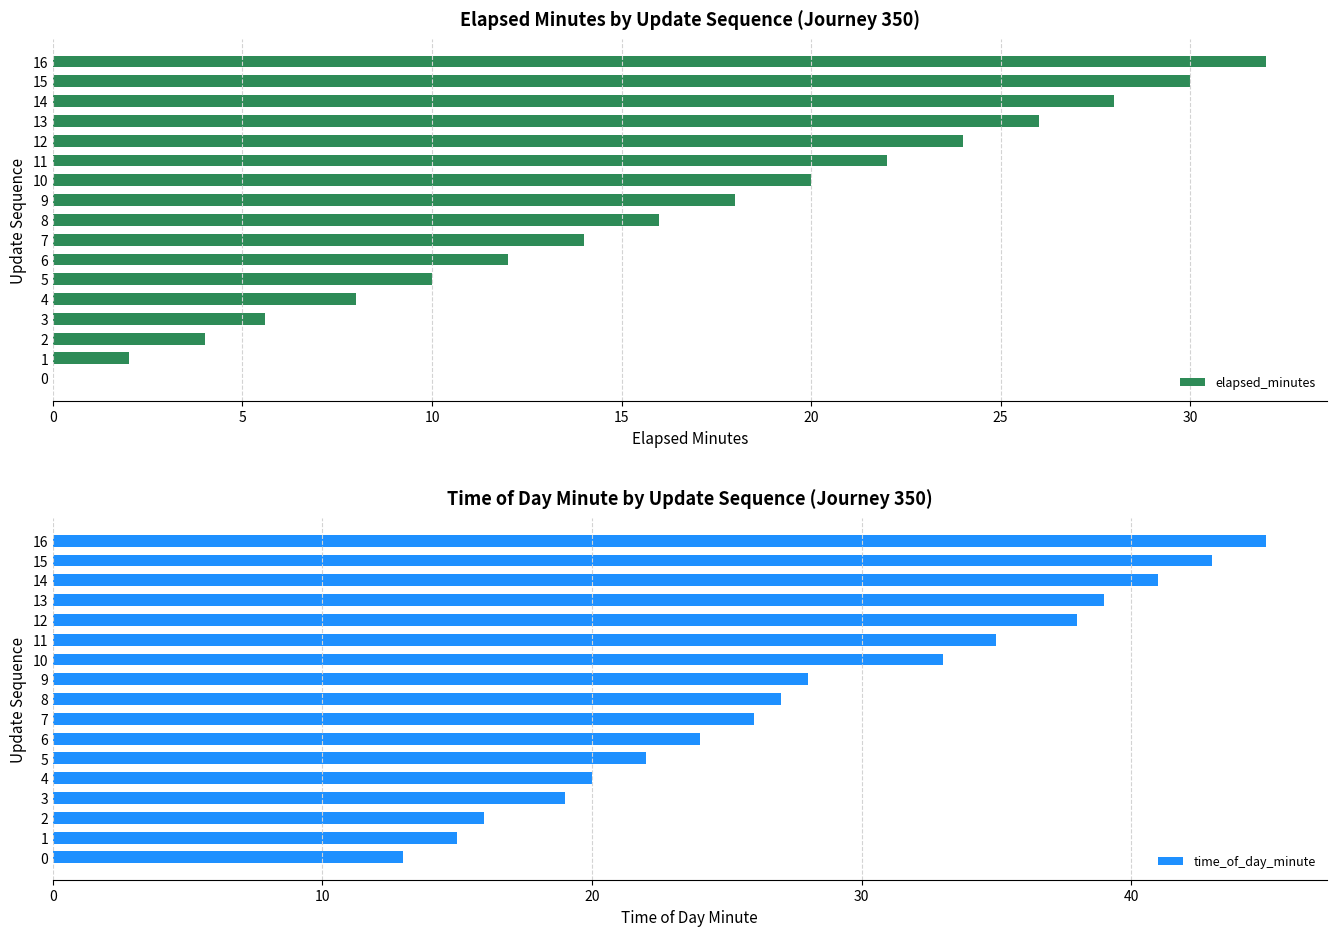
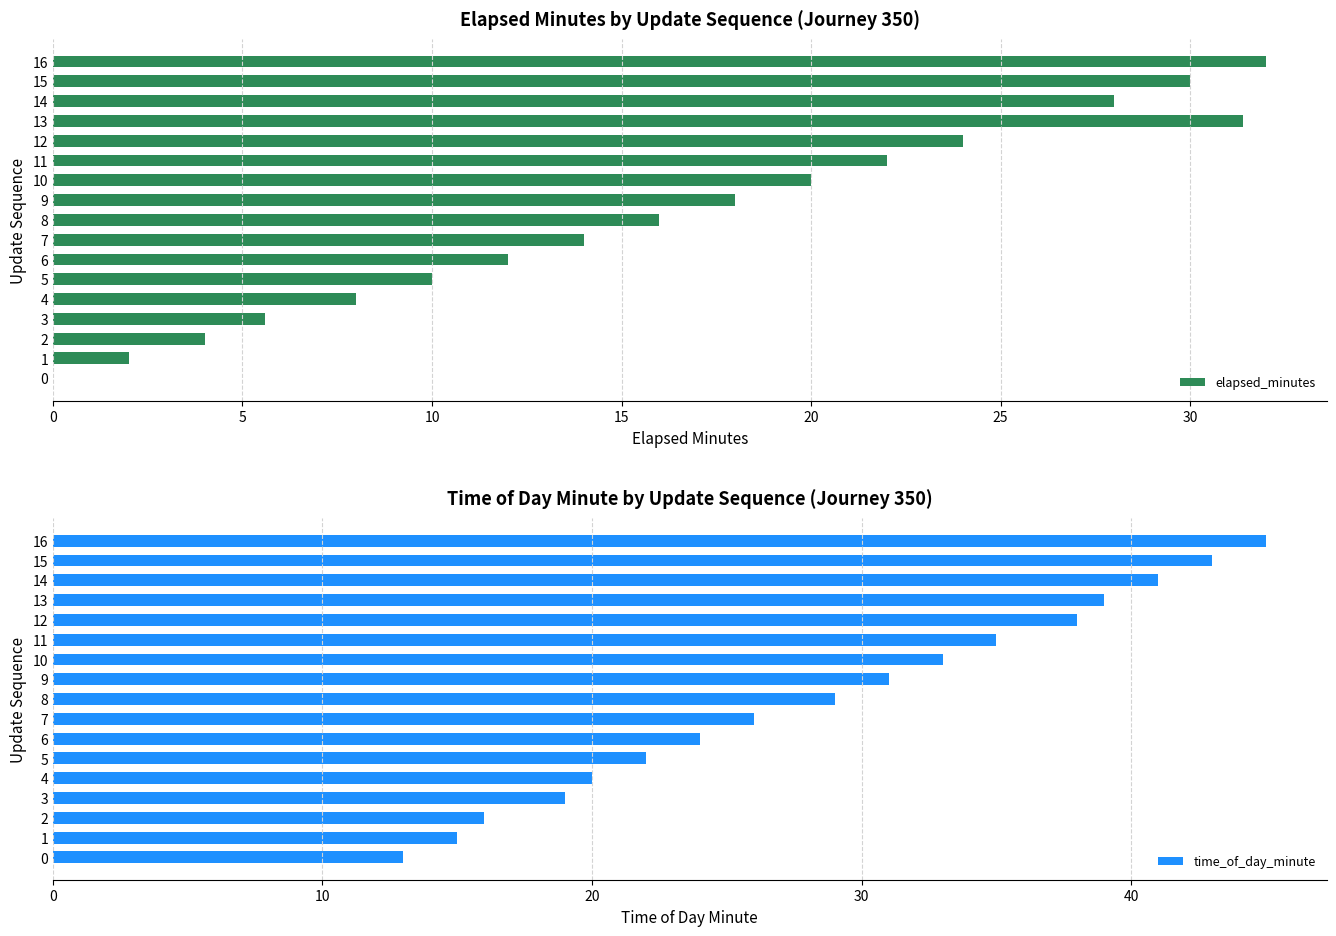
Elapsed Minutes by Update Sequence (Journey 350), 13: 26.0 -> 31.4
Time of Day Minute by Update Sequence (Journey 350), 9: 28 -> 31
Time of Day Minute by Update Sequence (Journey 350), 8: 27 -> 29
